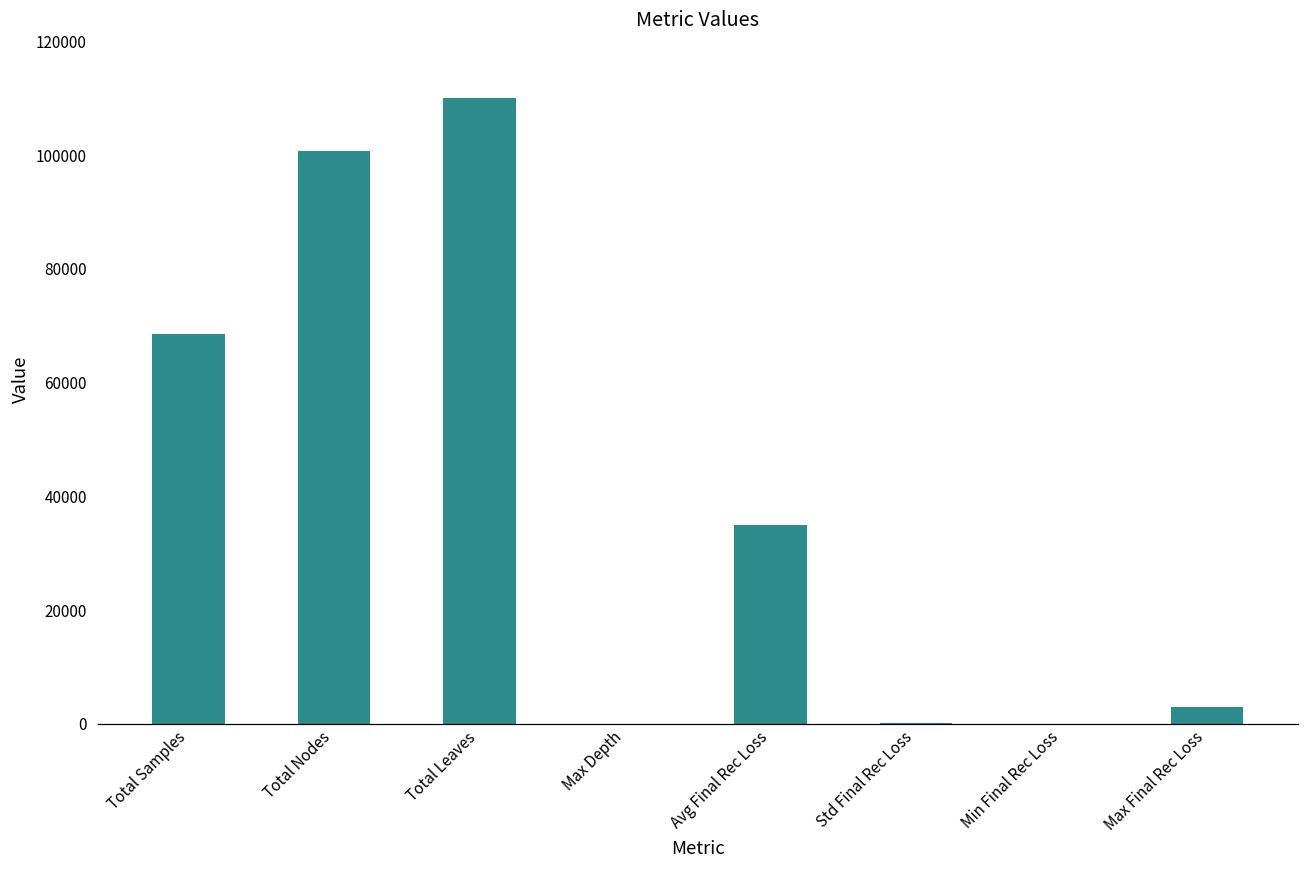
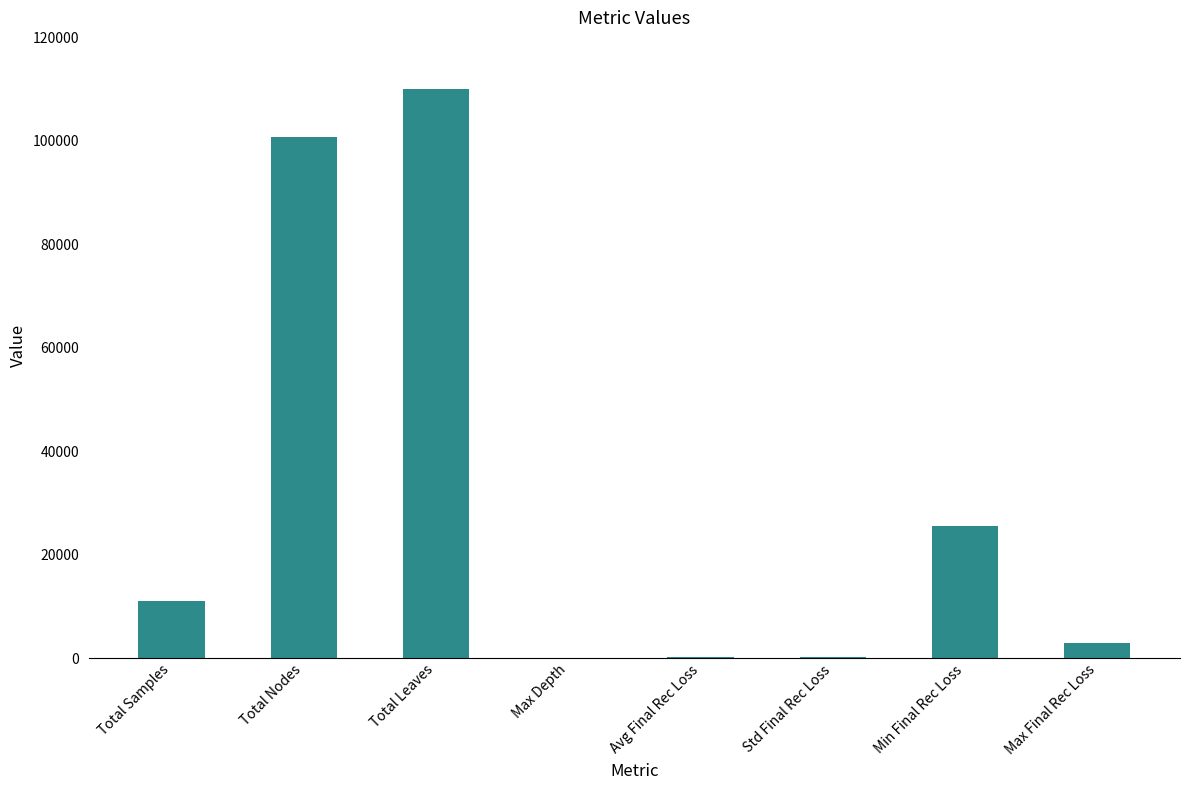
Total Samples: 69000 -> 11000
Avg Final Rec Loss: 35000 -> 0
Min Final Rec Loss: 0 -> 26000
